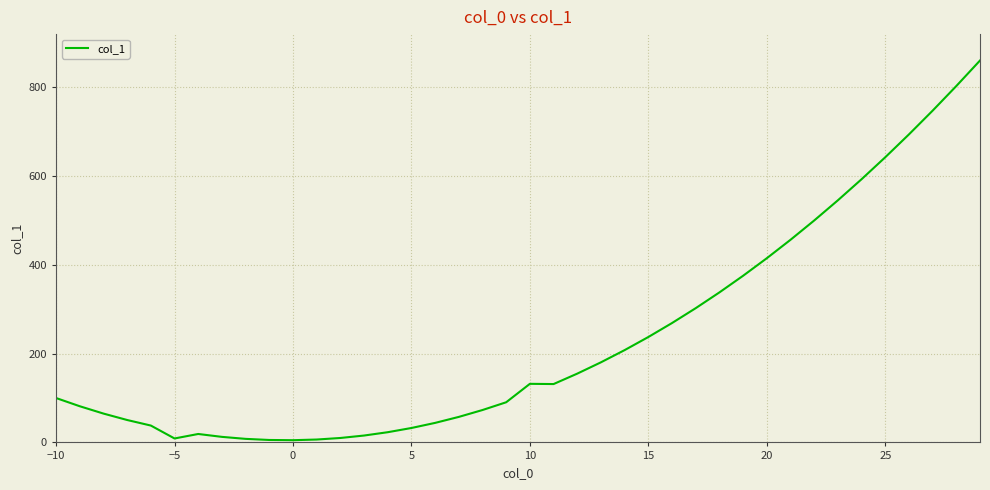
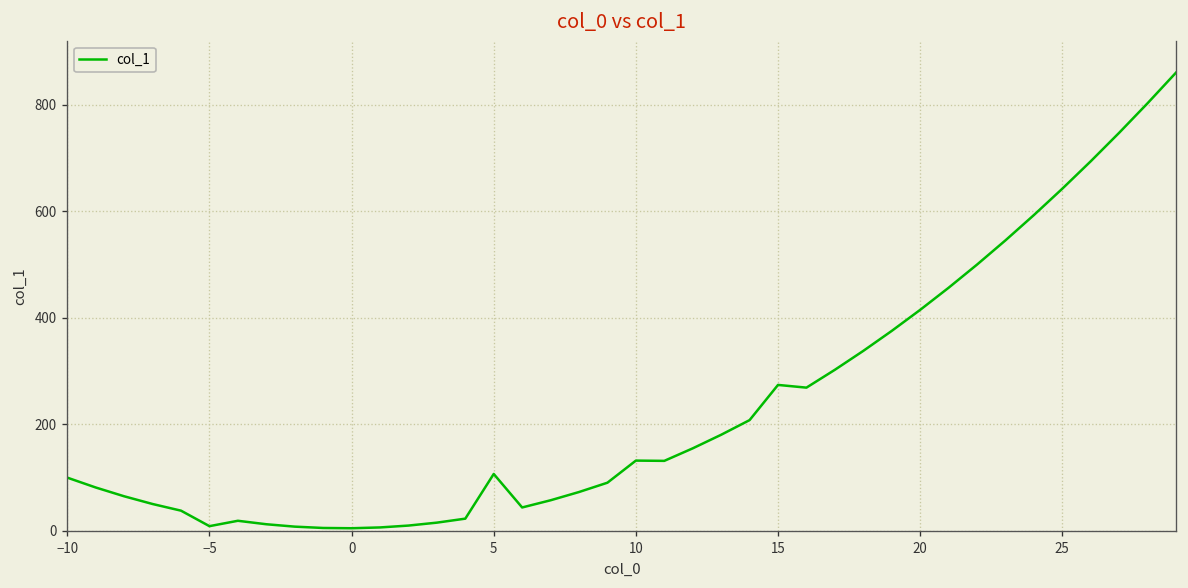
5: 30 -> 110
15: 240 -> 270
